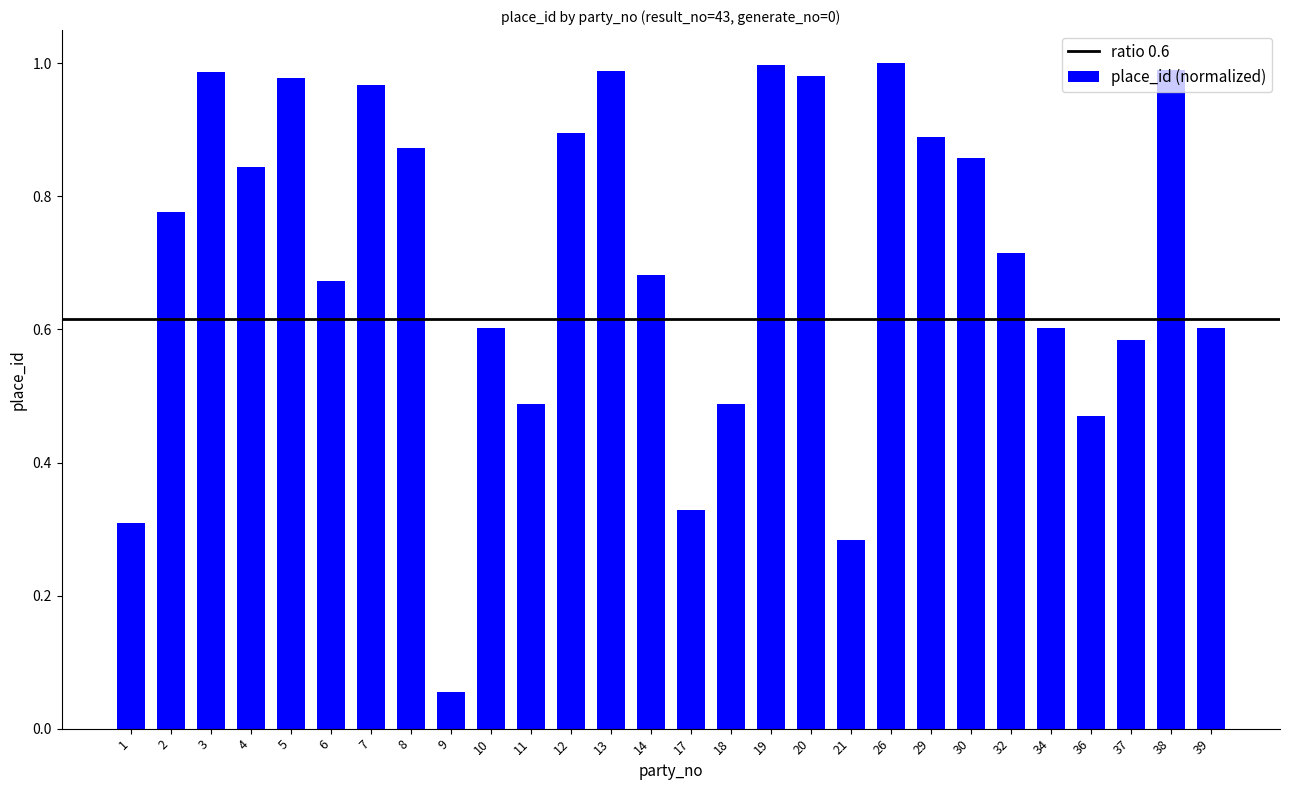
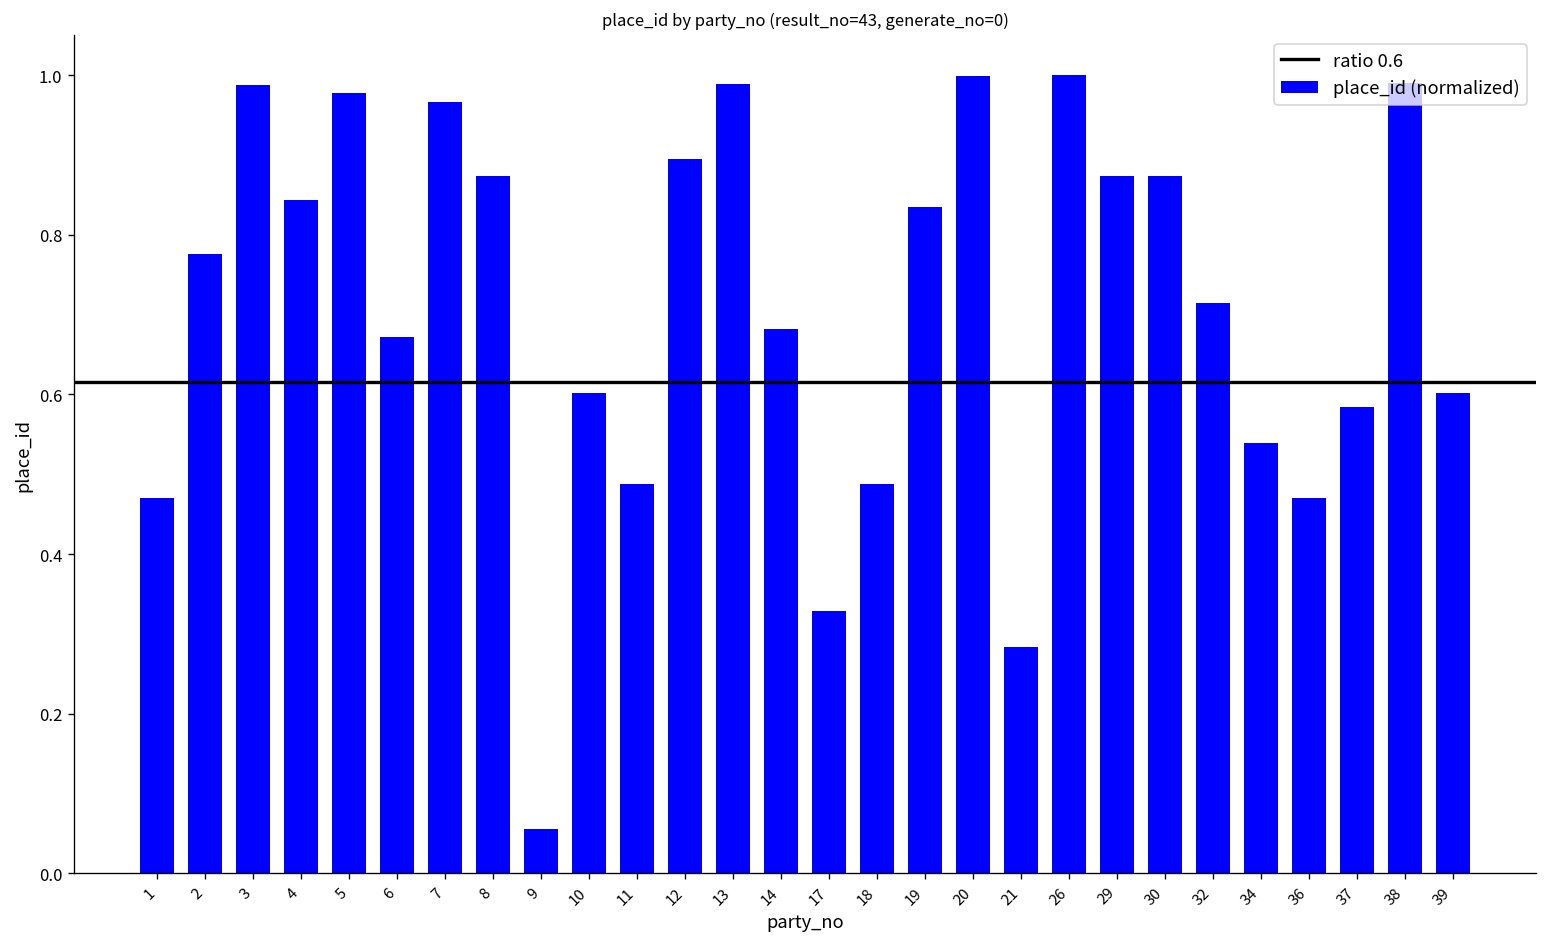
1: 0.31 -> 0.47
19: 1.00 -> 0.83
20: 0.98 -> 1.00
29: 0.89 -> 0.87
30: 0.86 -> 0.87
34: 0.60 -> 0.54
